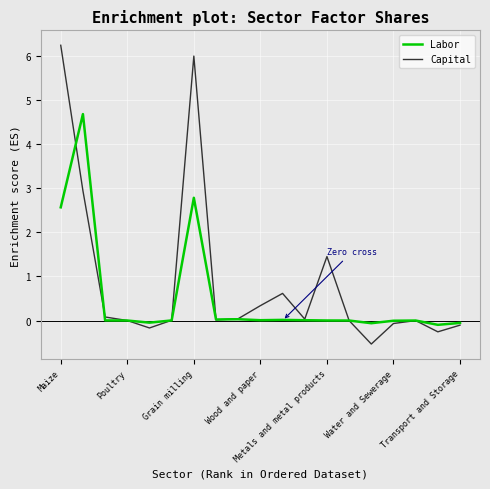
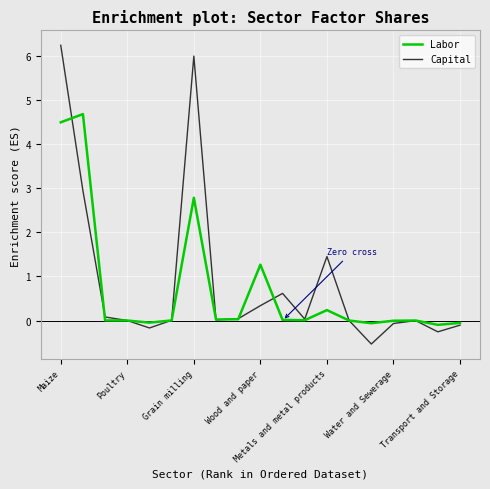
Labor, Maize: 2.6 -> 4.5
Labor, Wood and paper: 0.0 -> 1.3
Labor, Metals and metal products: 0.0 -> 0.2
